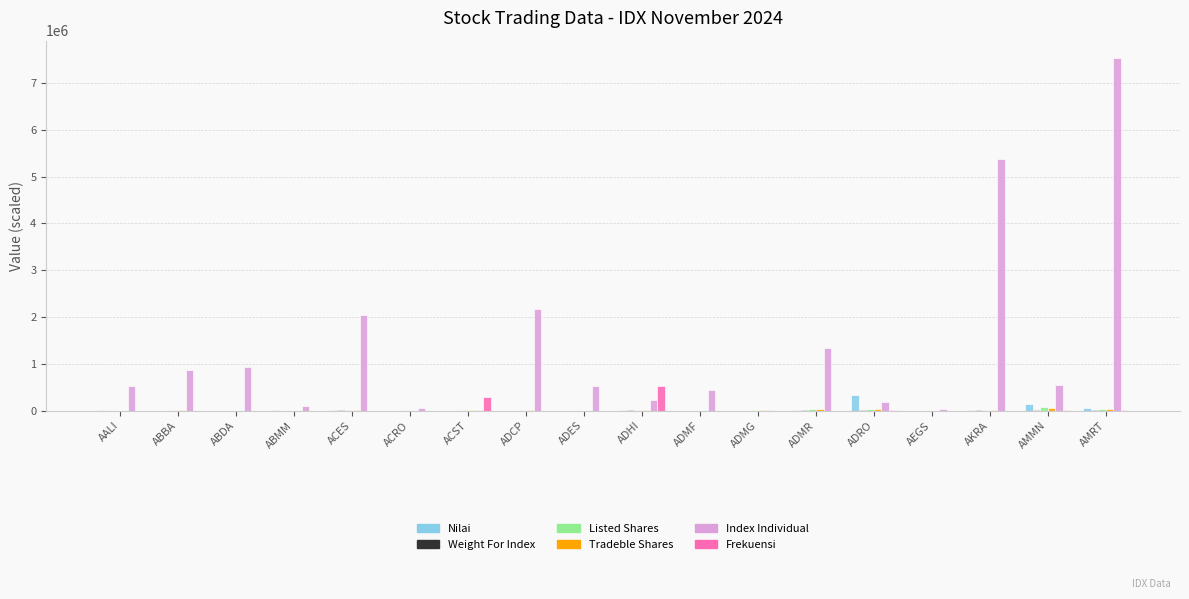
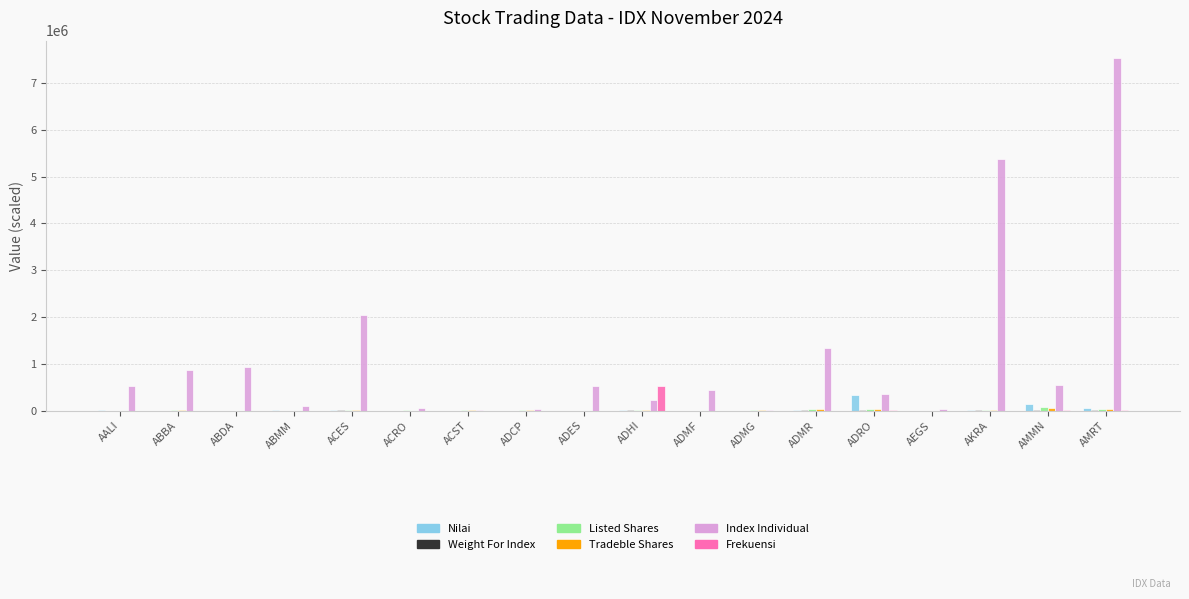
Frekuensi, ACST: 300000 -> 0
Index Individual, ADCP: 2200000 -> 0
Index Individual, ADRO: 200000 -> 300000
